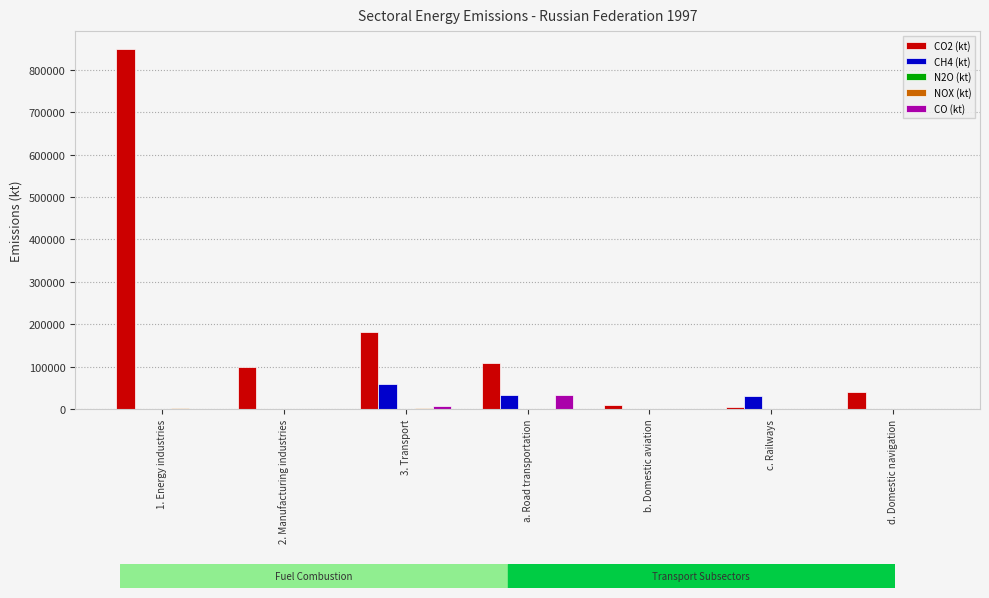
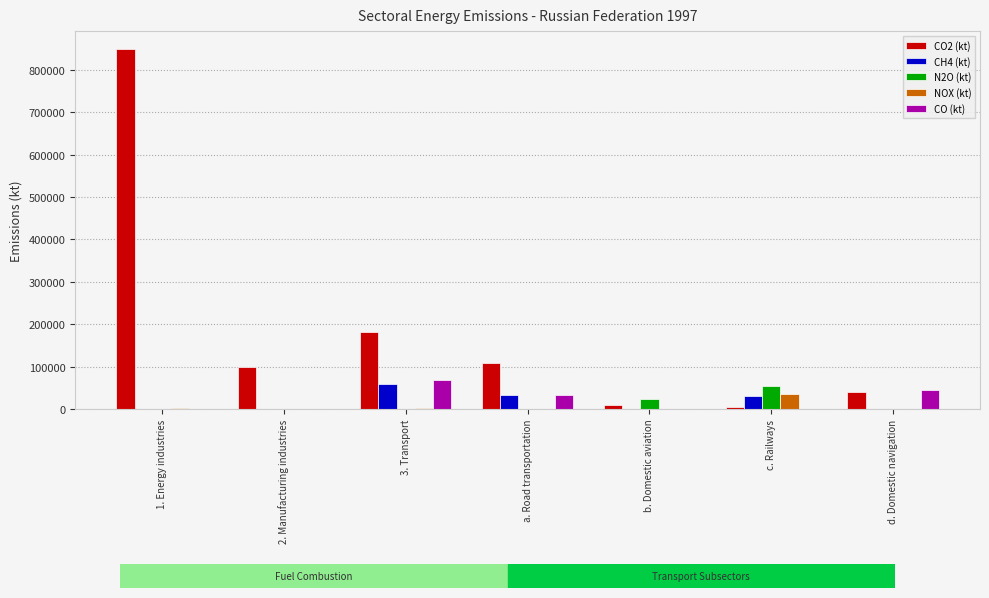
CO (kt), 3. Transport: 10000 -> 70000
N2O (kt), b. Domestic aviation: 0 -> 20000
N2O (kt), c. Railways: 0 -> 50000
NOX (kt), c. Railways: 0 -> 30000
CO (kt), d. Domestic navigation: 0 -> 40000
